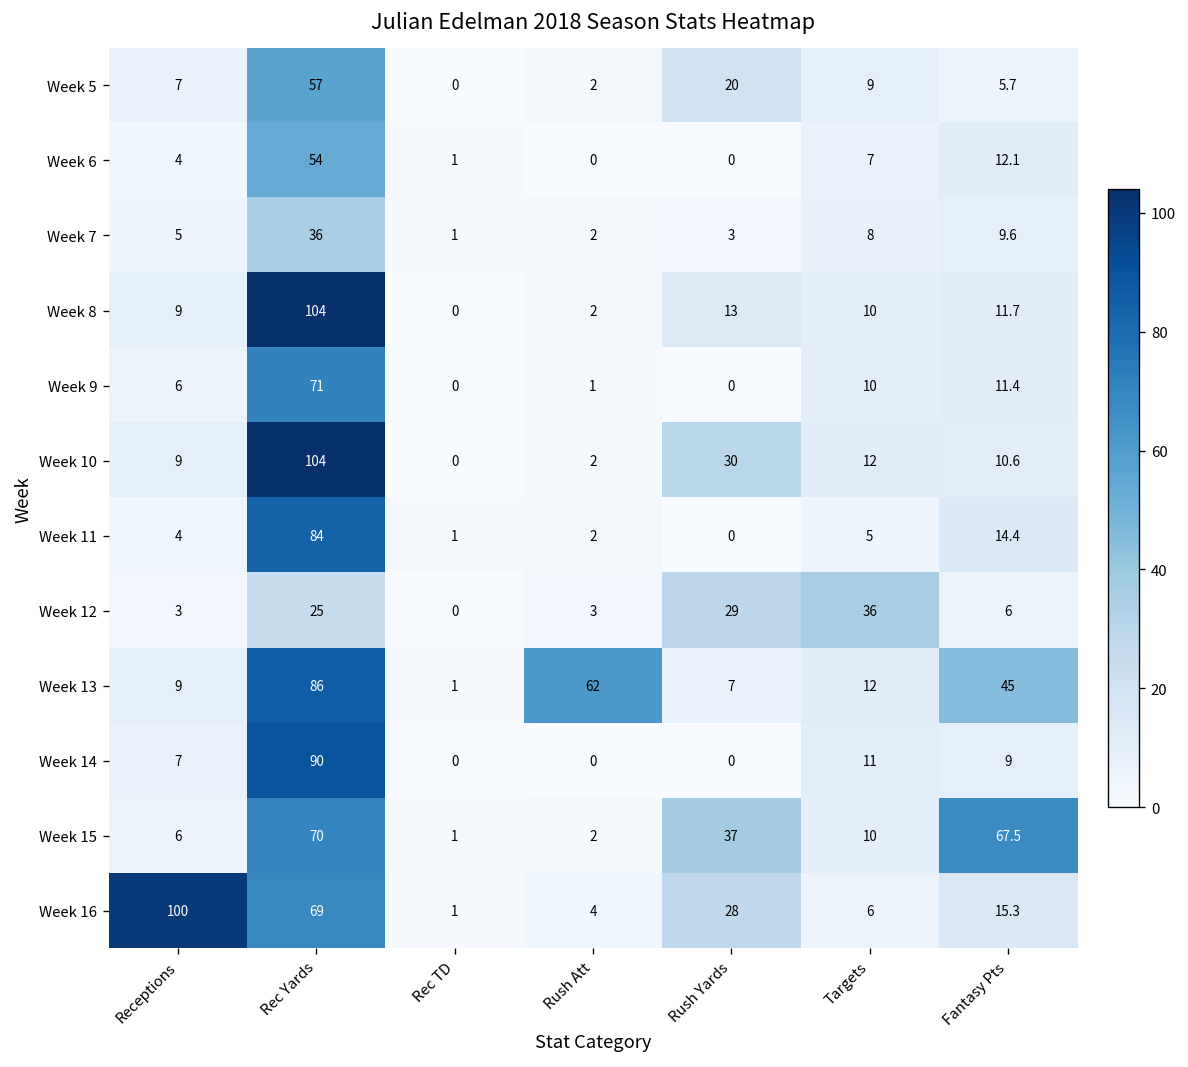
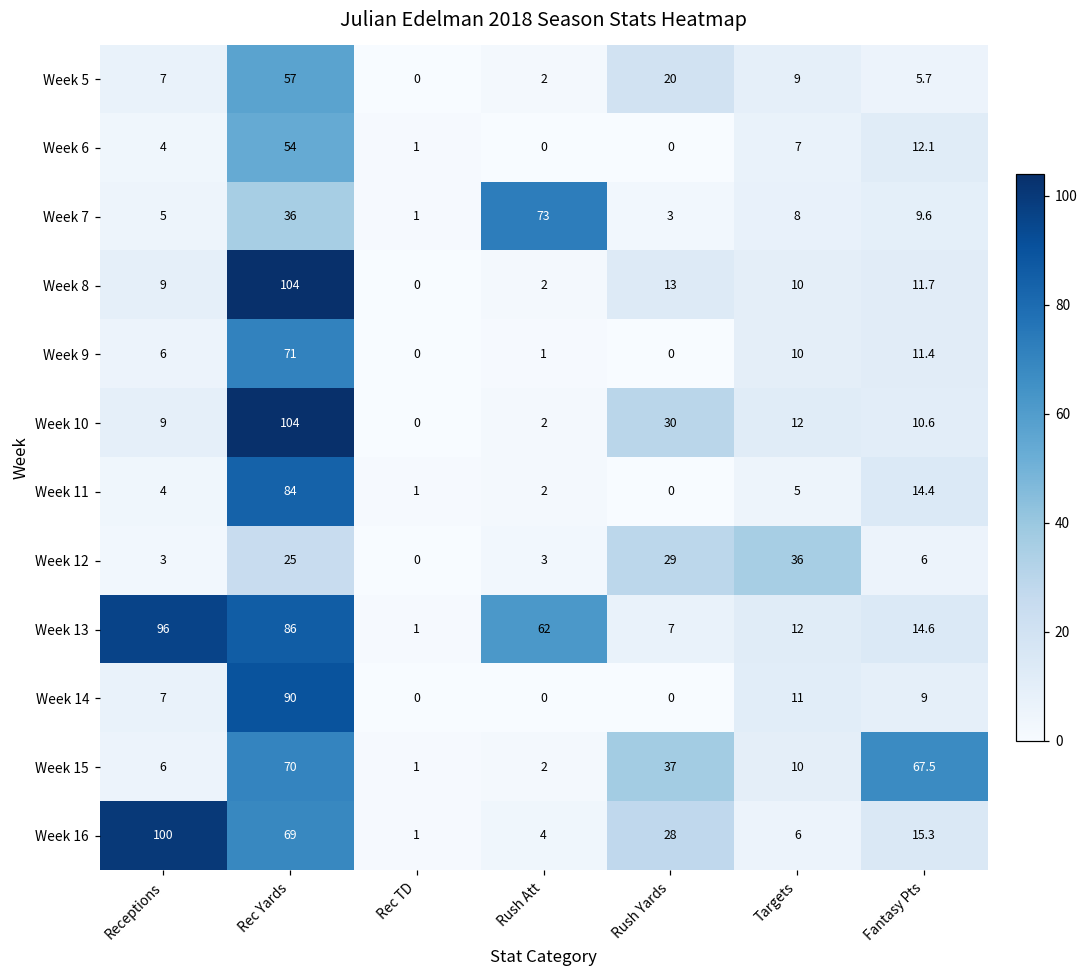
Week 7, Rush Att: 2 -> 73
Week 13, Receptions: 9 -> 96
Week 13, Fantasy Pts: 45 -> 14.6
